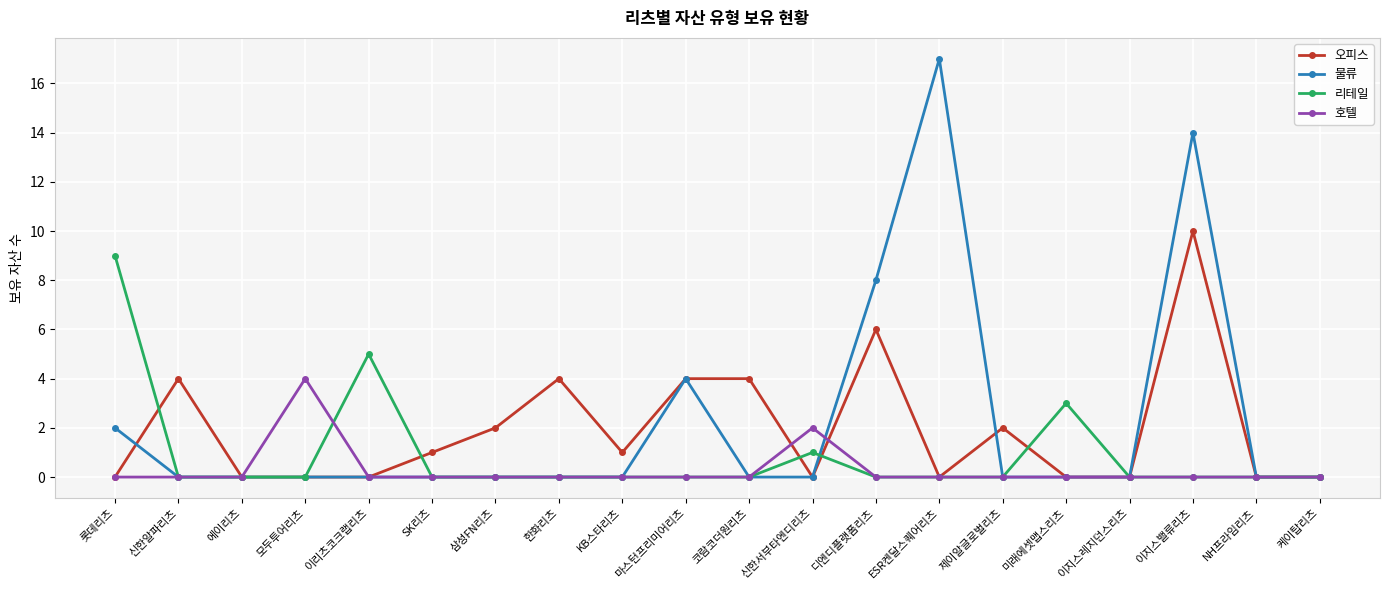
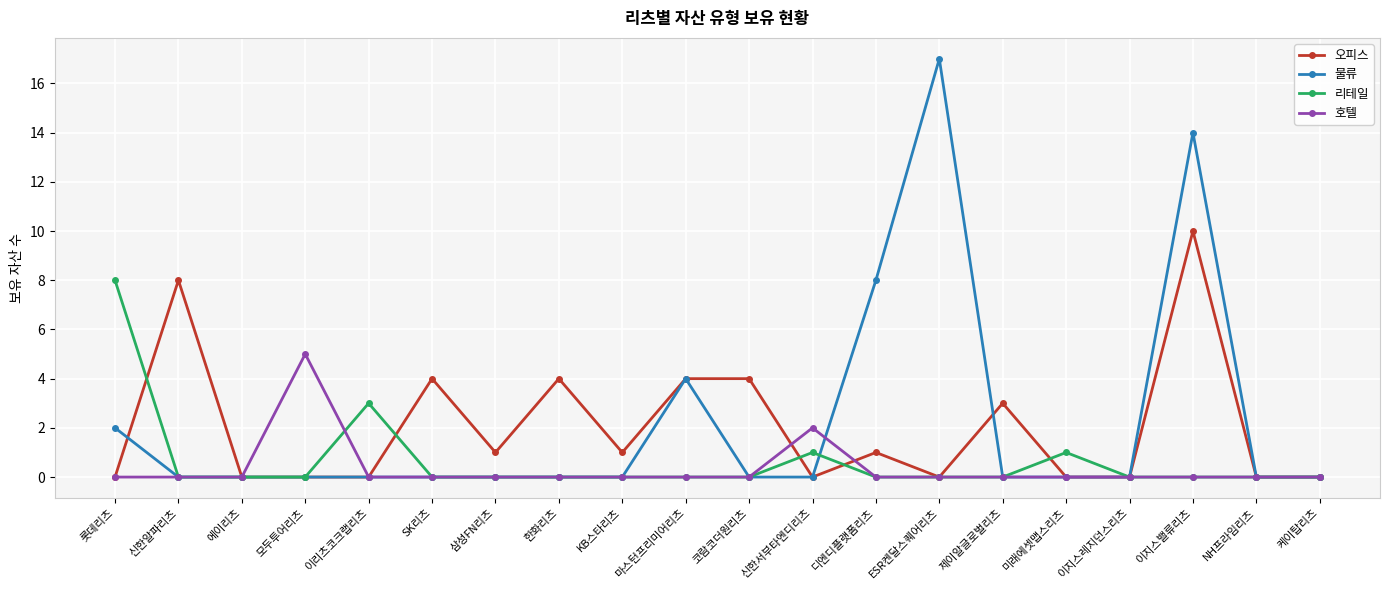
리테일, 롯데리츠: 9 -> 8
오피스, 신한알파리츠: 4 -> 8
호텔, 모두투어리츠: 4 -> 5
리테일, 이리츠코크랩리츠: 5 -> 3
오피스, SK리츠: 1 -> 4
오피스, 삼성FN리츠: 2 -> 1
오피스, 디엔디플랫폼리츠: 6 -> 1
오피스, 제이알글로벌리츠: 2 -> 3
리테일, 미래에셋맵스리츠: 3 -> 1
